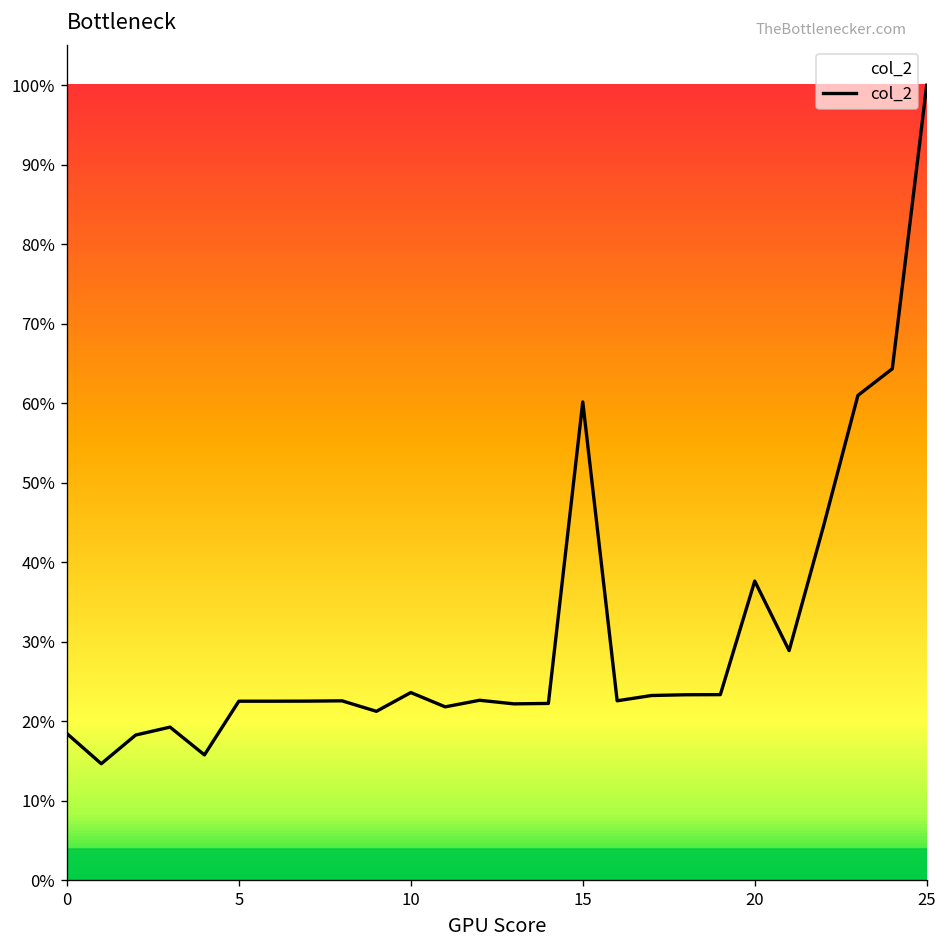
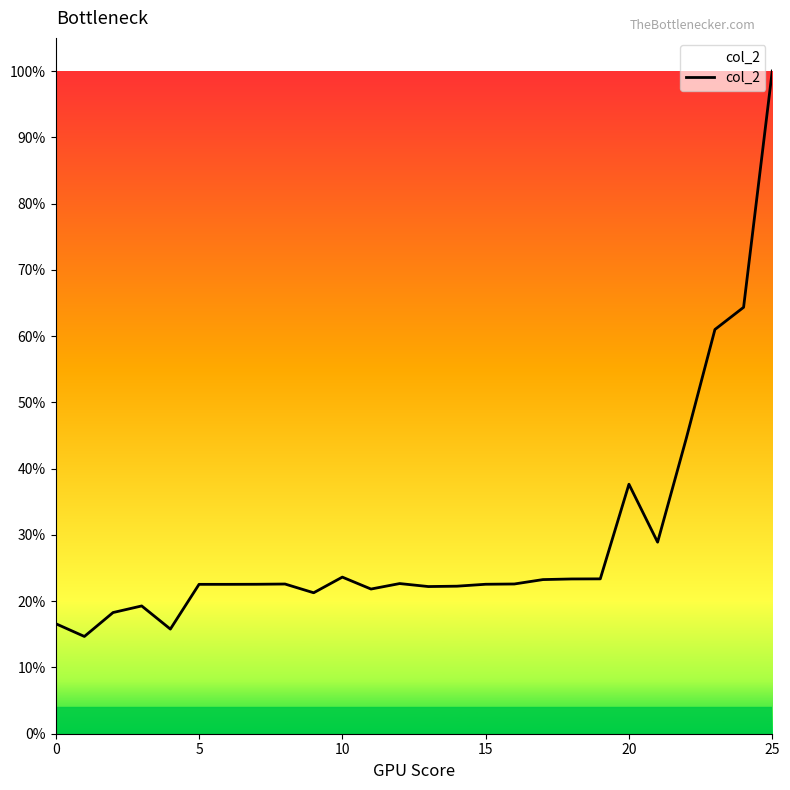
0: 18% -> 17%
15: 60% -> 23%
